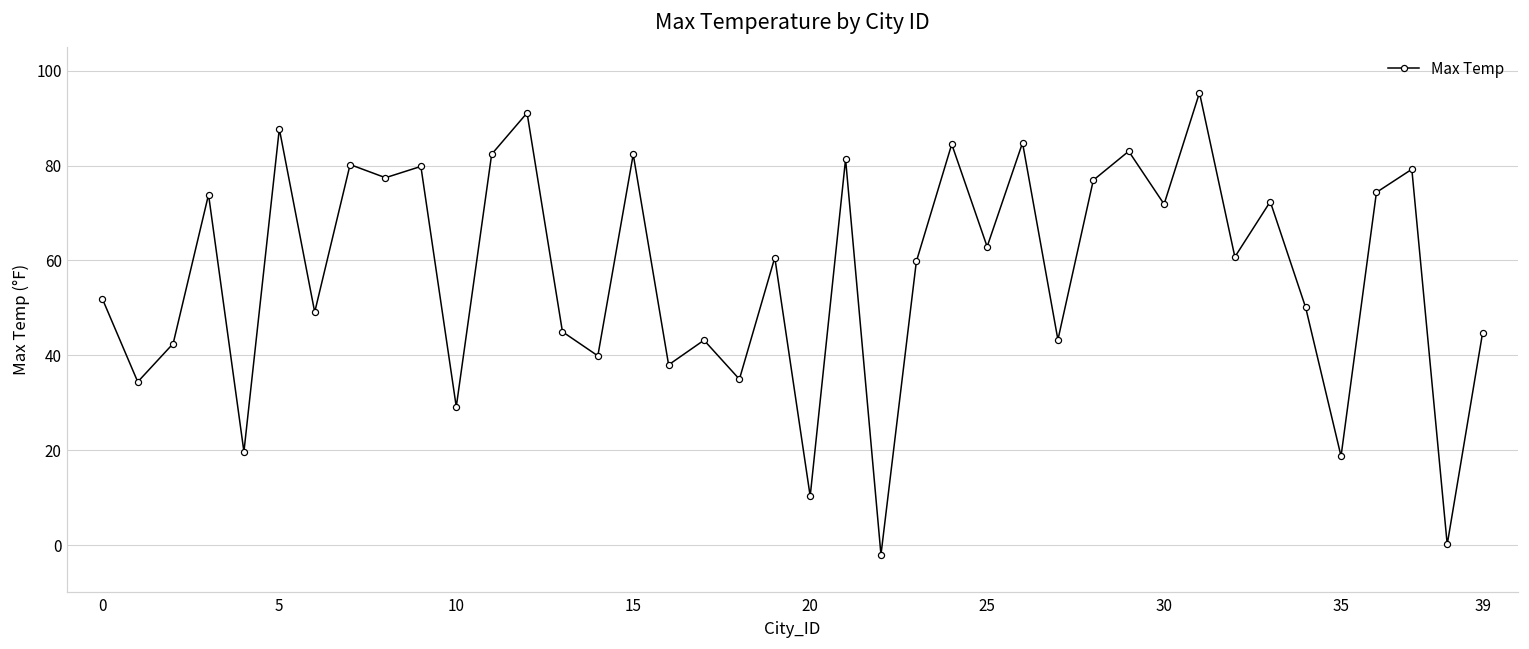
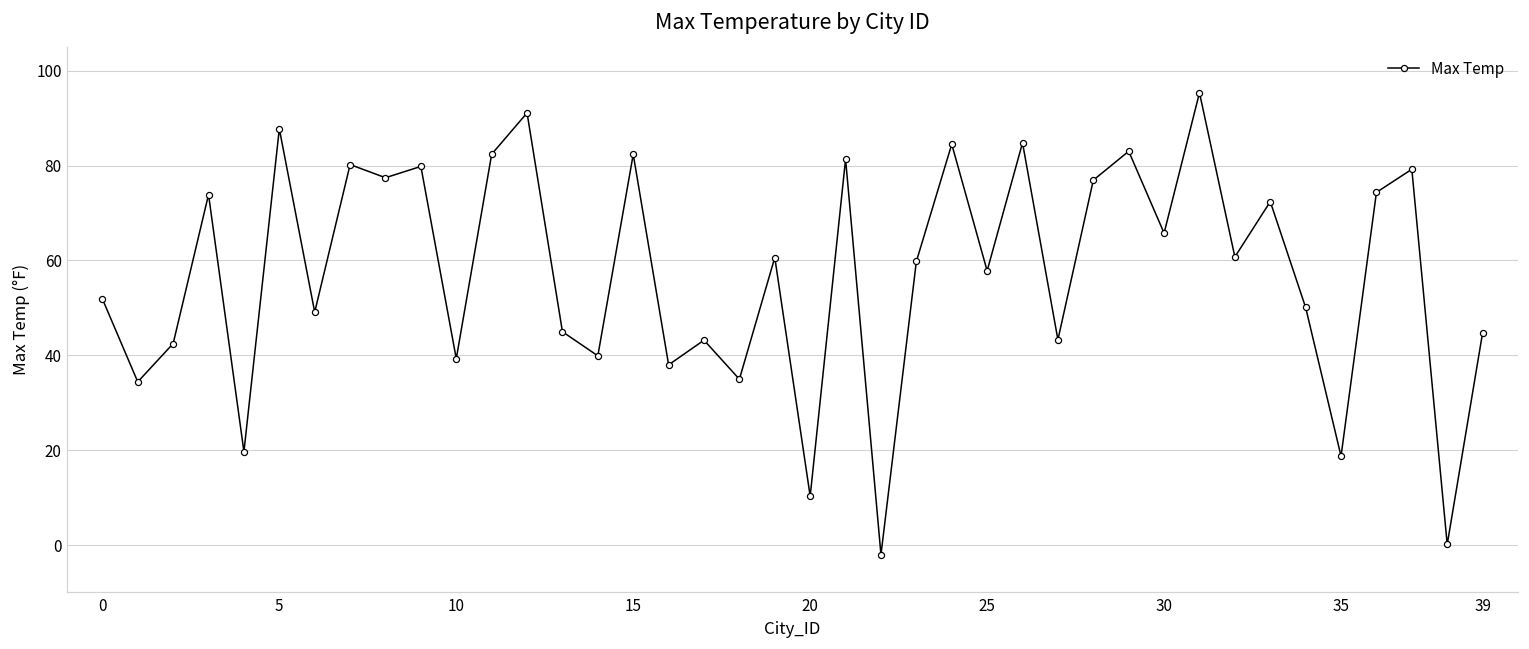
10: 29 -> 39
25: 63 -> 58
30: 72 -> 66
